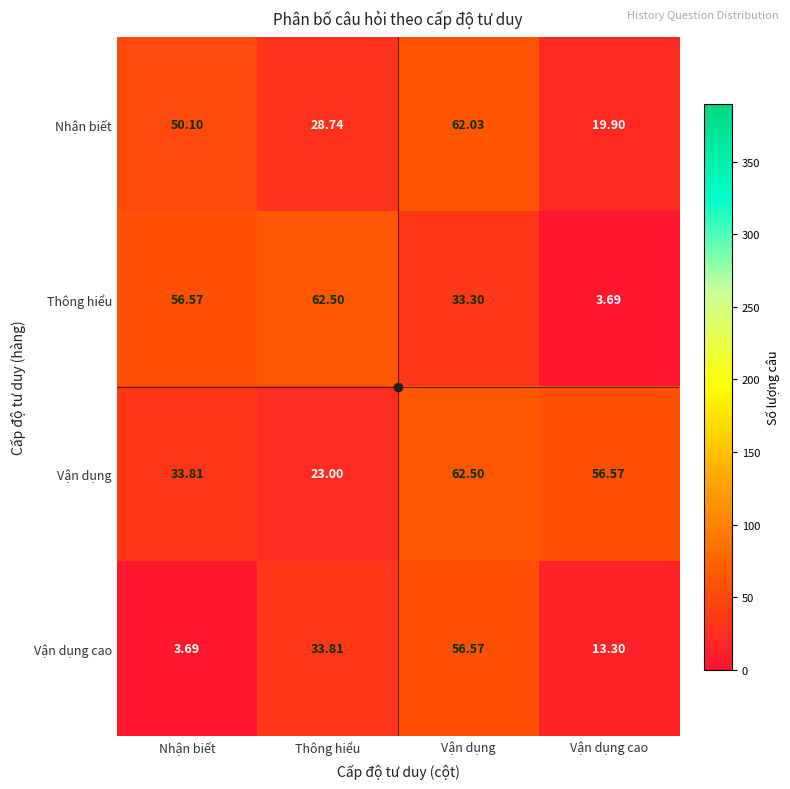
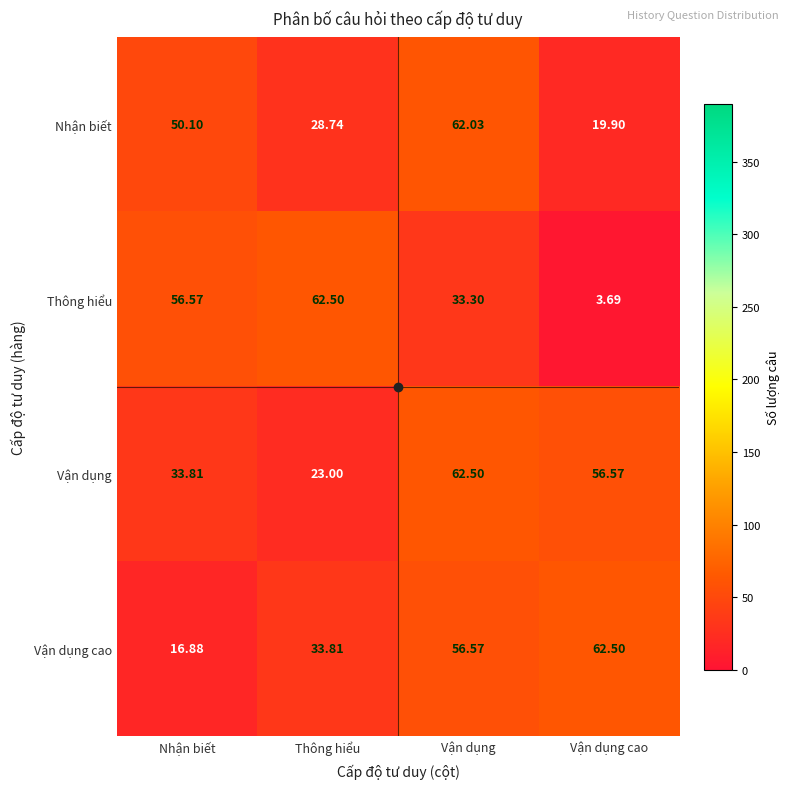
Vận dụng cao, Nhận biết: 3.69 -> 16.88
Vận dụng cao, Vận dụng cao: 13.30 -> 62.50
